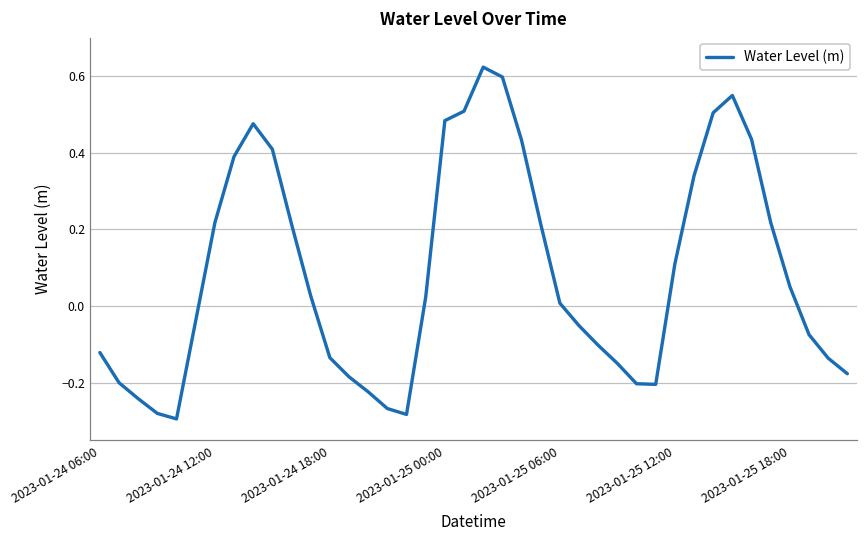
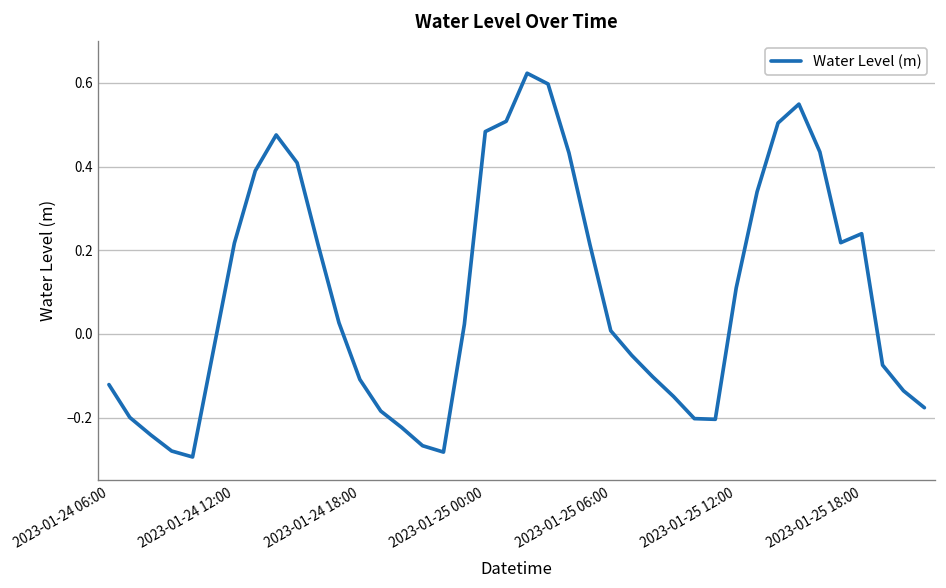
2023-01-24 18:00: -0.13 -> -0.11
2023-01-25 18:00: 0.05 -> 0.24
